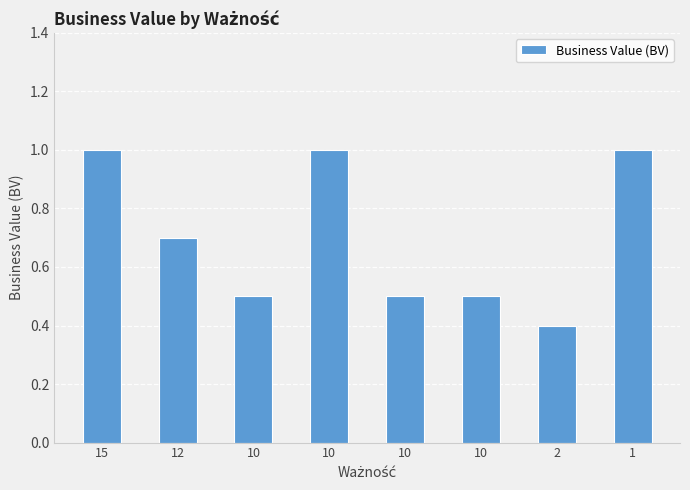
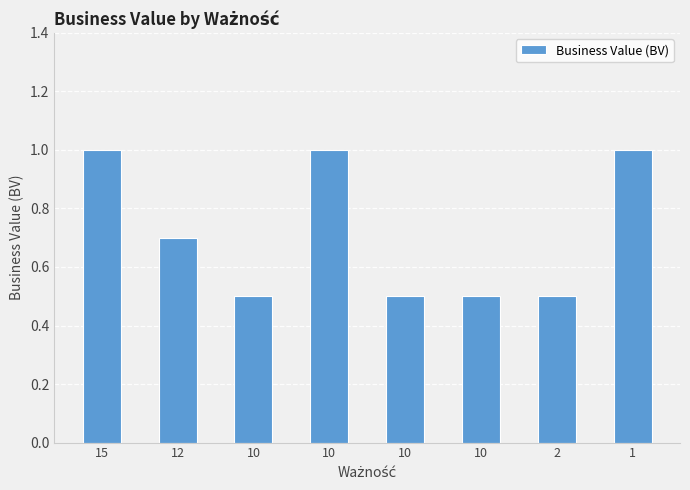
2: 0.4 -> 0.5
